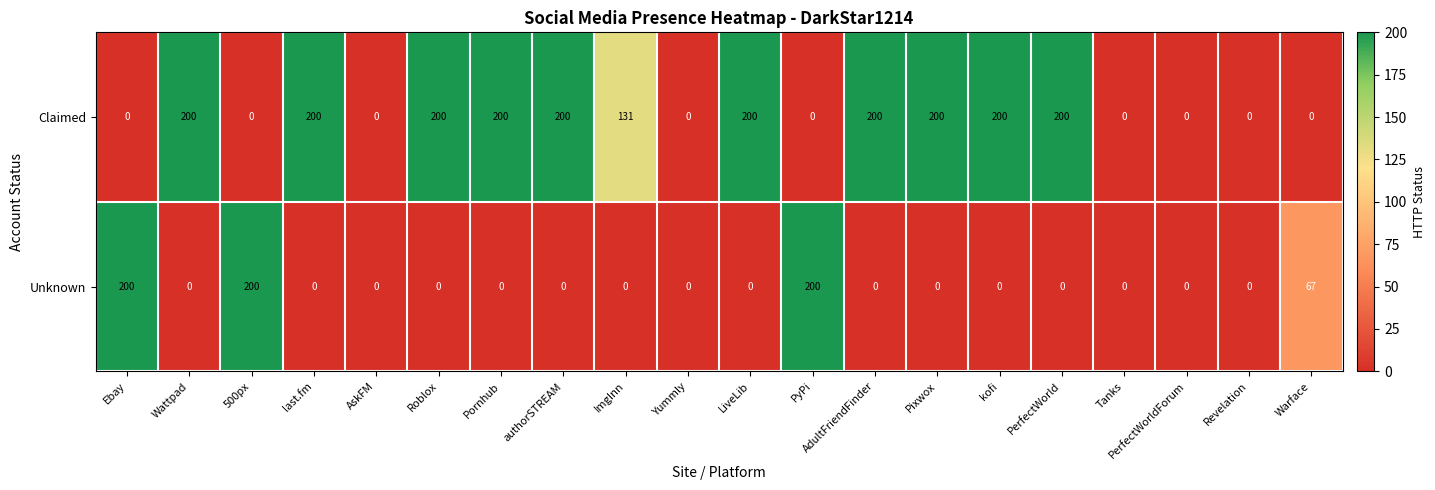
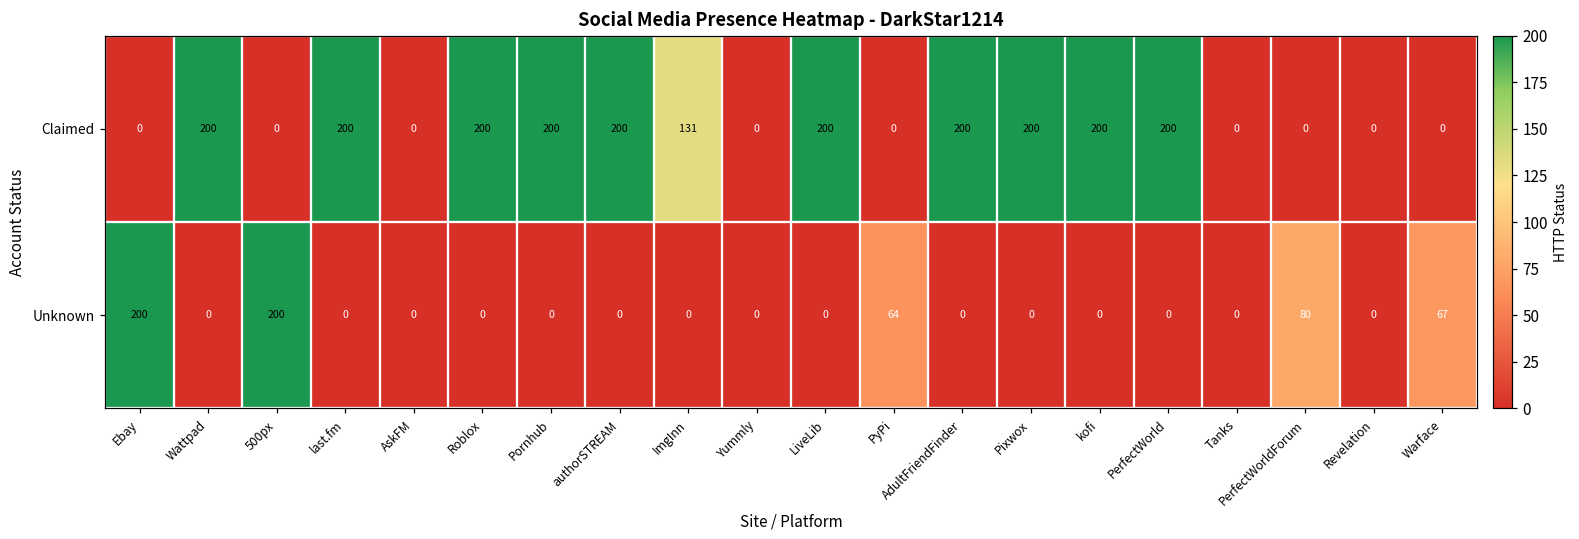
Unknown, PyPi: 200 -> 64
Unknown, PerfectWorldForum: 0 -> 80
